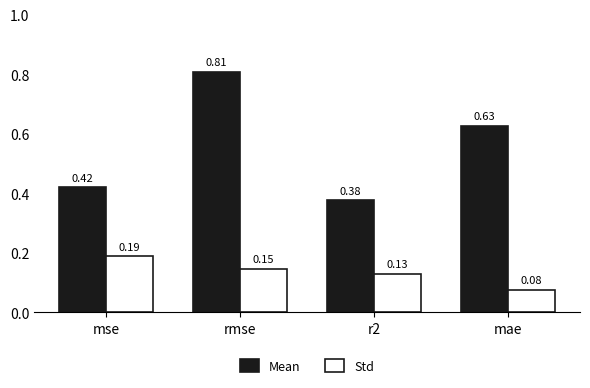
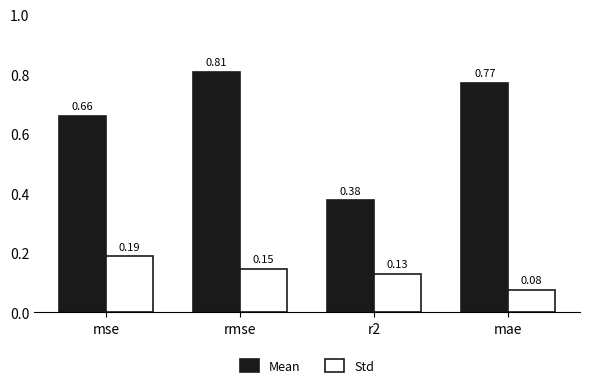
Mean, mse: 0.42 -> 0.66
Mean, mae: 0.63 -> 0.77
